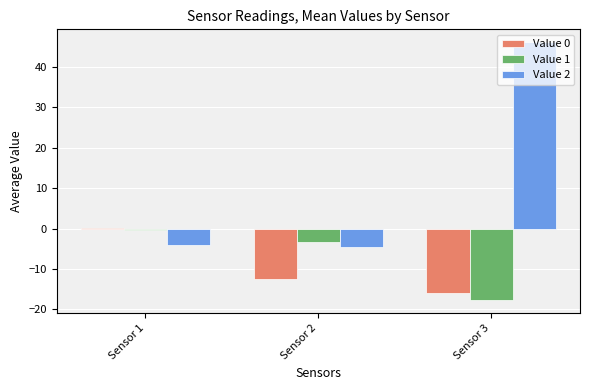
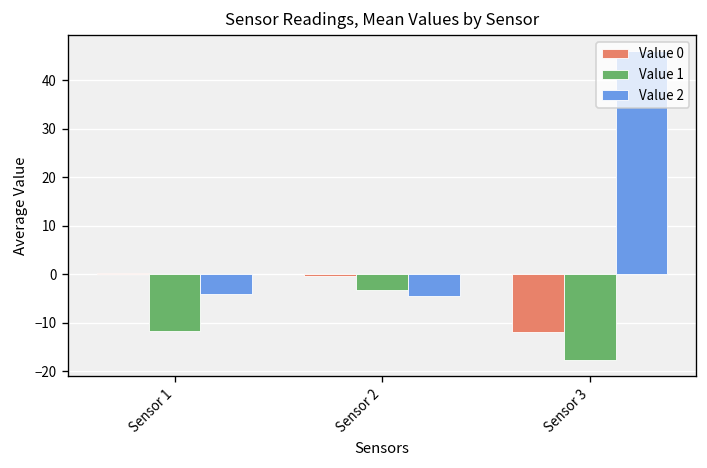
Value 1, Sensor 1: 0 -> -12
Value 0, Sensor 2: -12 -> 0
Value 0, Sensor 3: -16 -> -12
